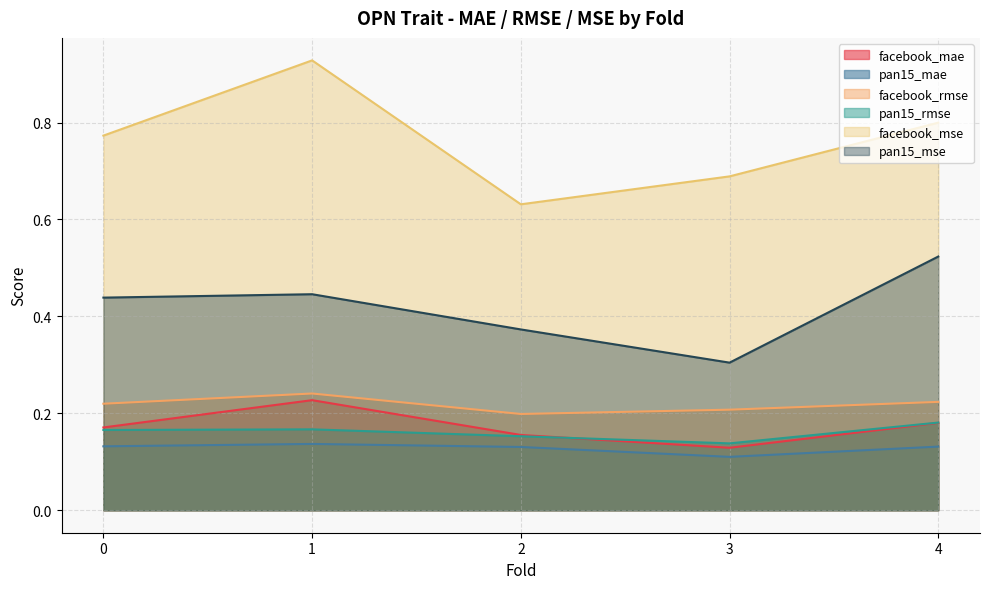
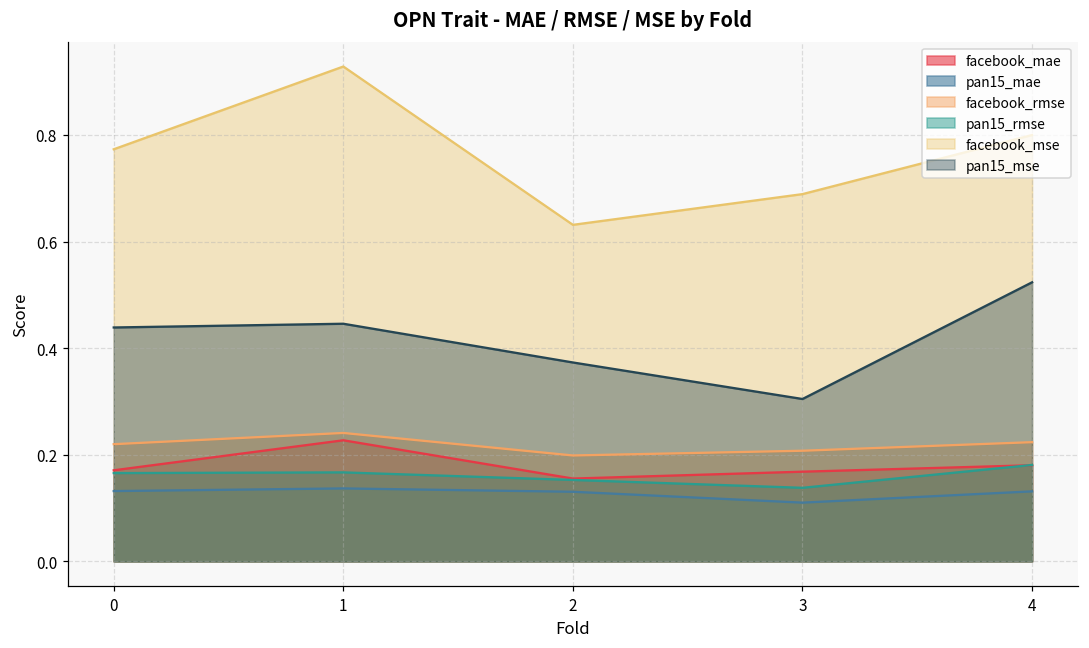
facebook_mae, 3: 0.13 -> 0.17
